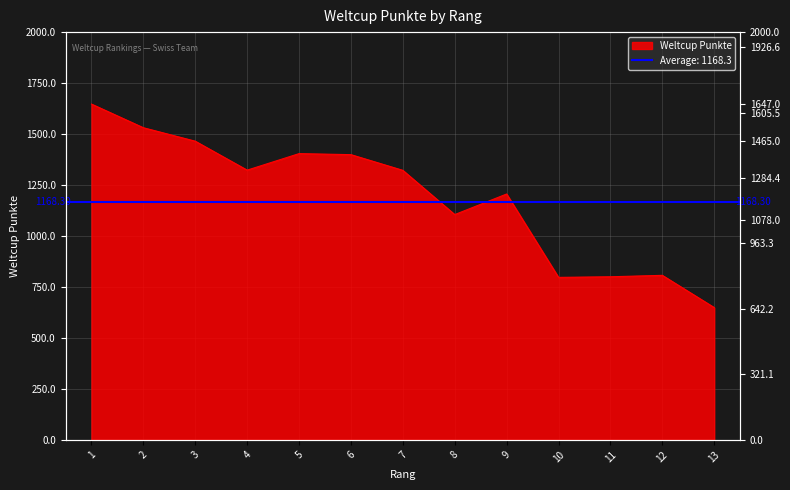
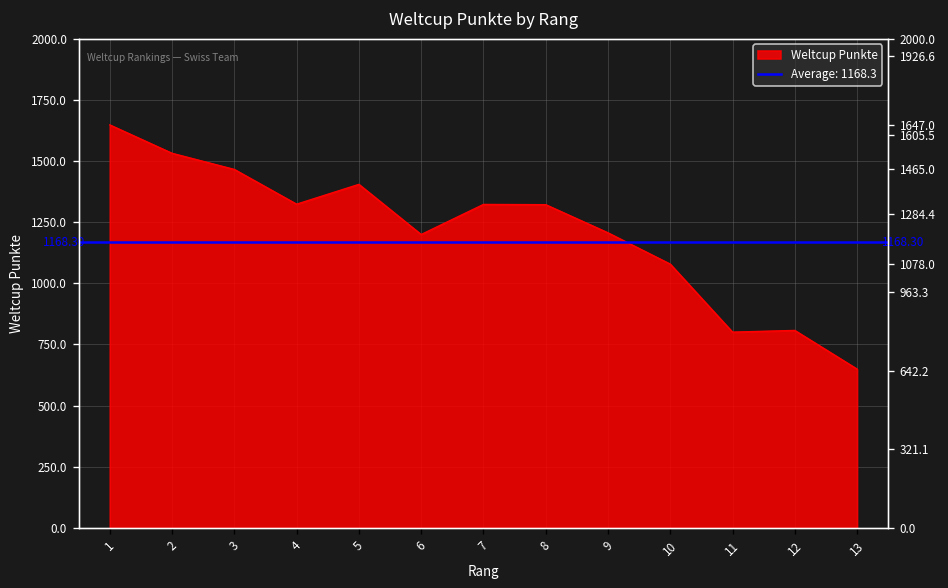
6: 1400 -> 1200
8: 1110 -> 1320
10: 800 -> 1080
